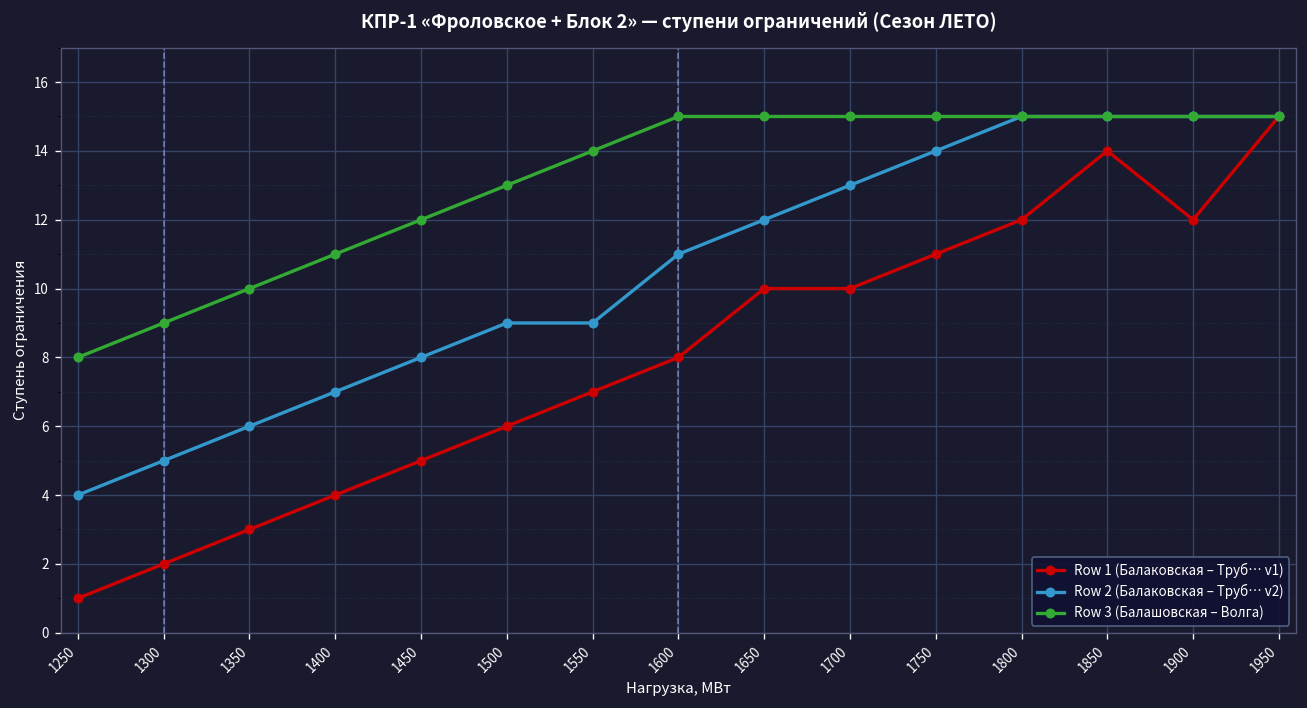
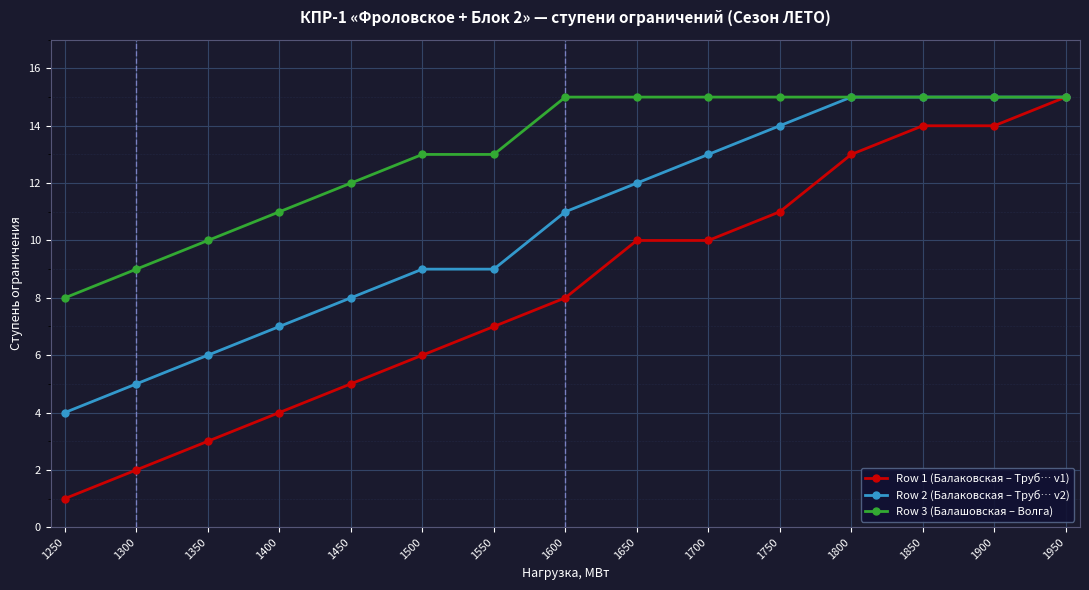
Row 3 (Балашовская – Волга), 1550: 14 -> 13
Row 1 (Балаковская – Труб… v1), 1800: 12 -> 13
Row 1 (Балаковская – Труб… v1), 1900: 12 -> 14
